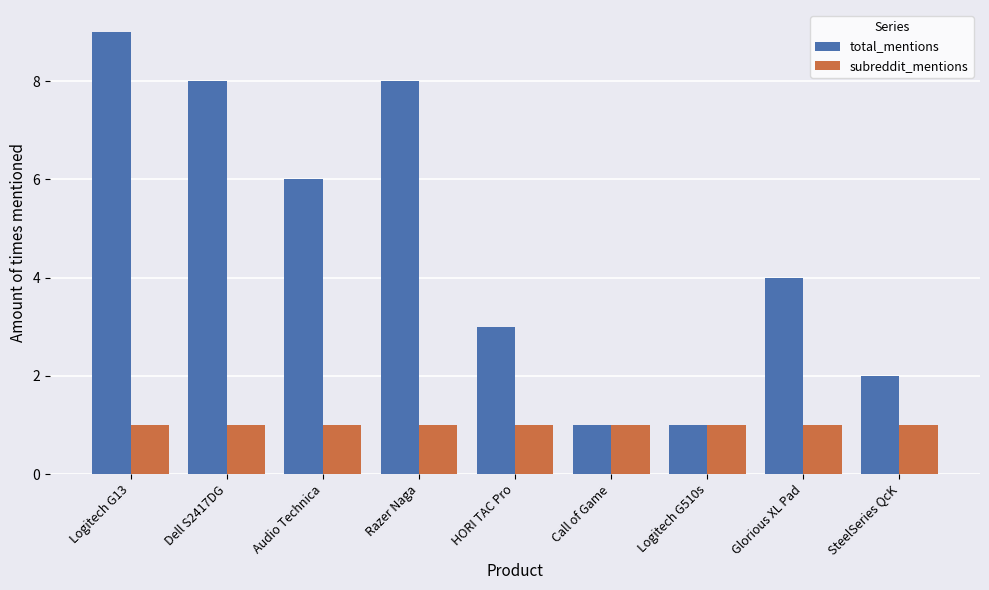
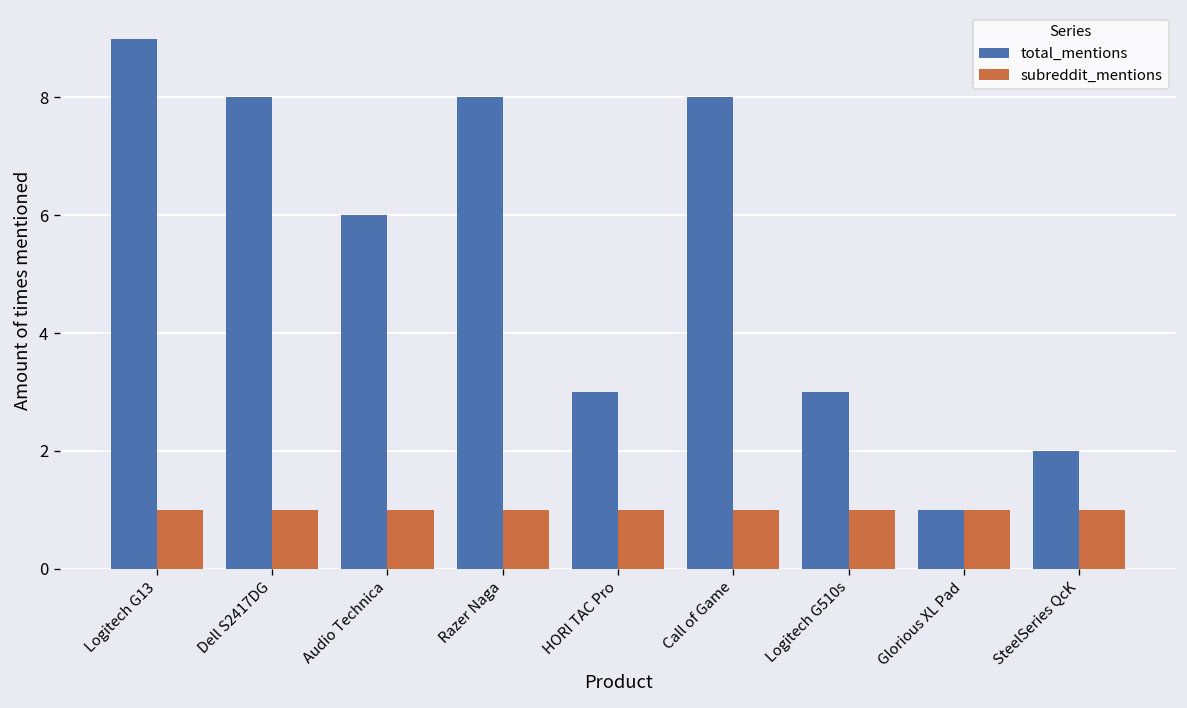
total_mentions, Call of Game: 1 -> 8
total_mentions, Logitech G510s: 1 -> 3
total_mentions, Glorious XL Pad: 4 -> 1
